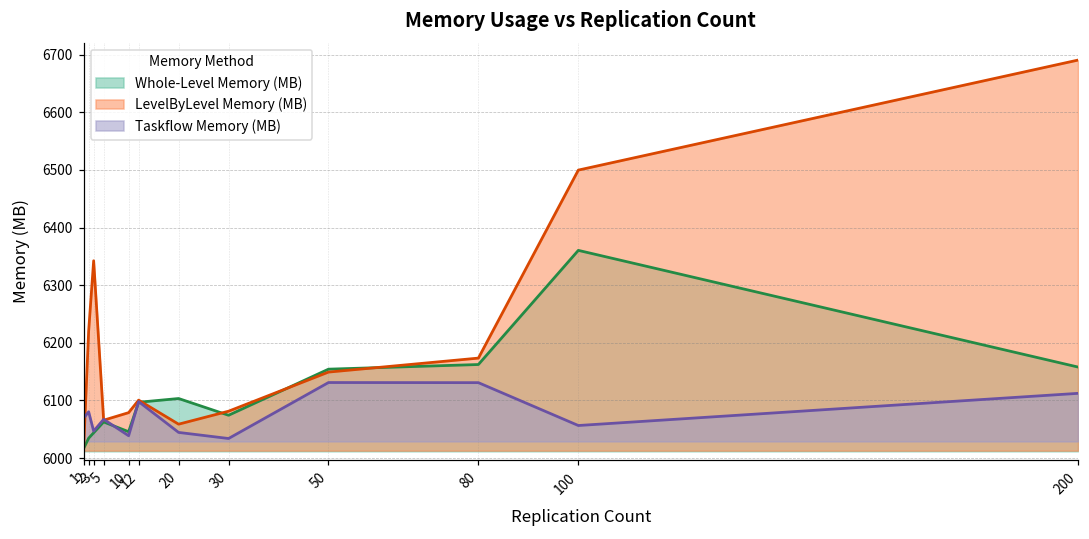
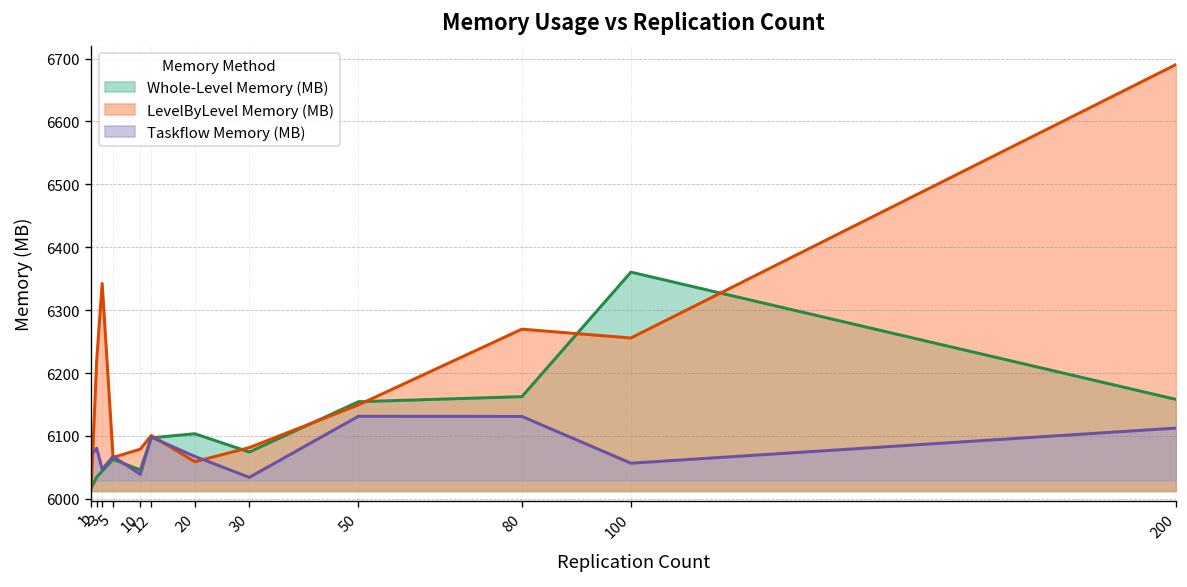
Taskflow Memory (MB), 20: 6040 -> 6070
LevelByLevel Memory (MB), 80: 6170 -> 6270
LevelByLevel Memory (MB), 100: 6500 -> 6260
